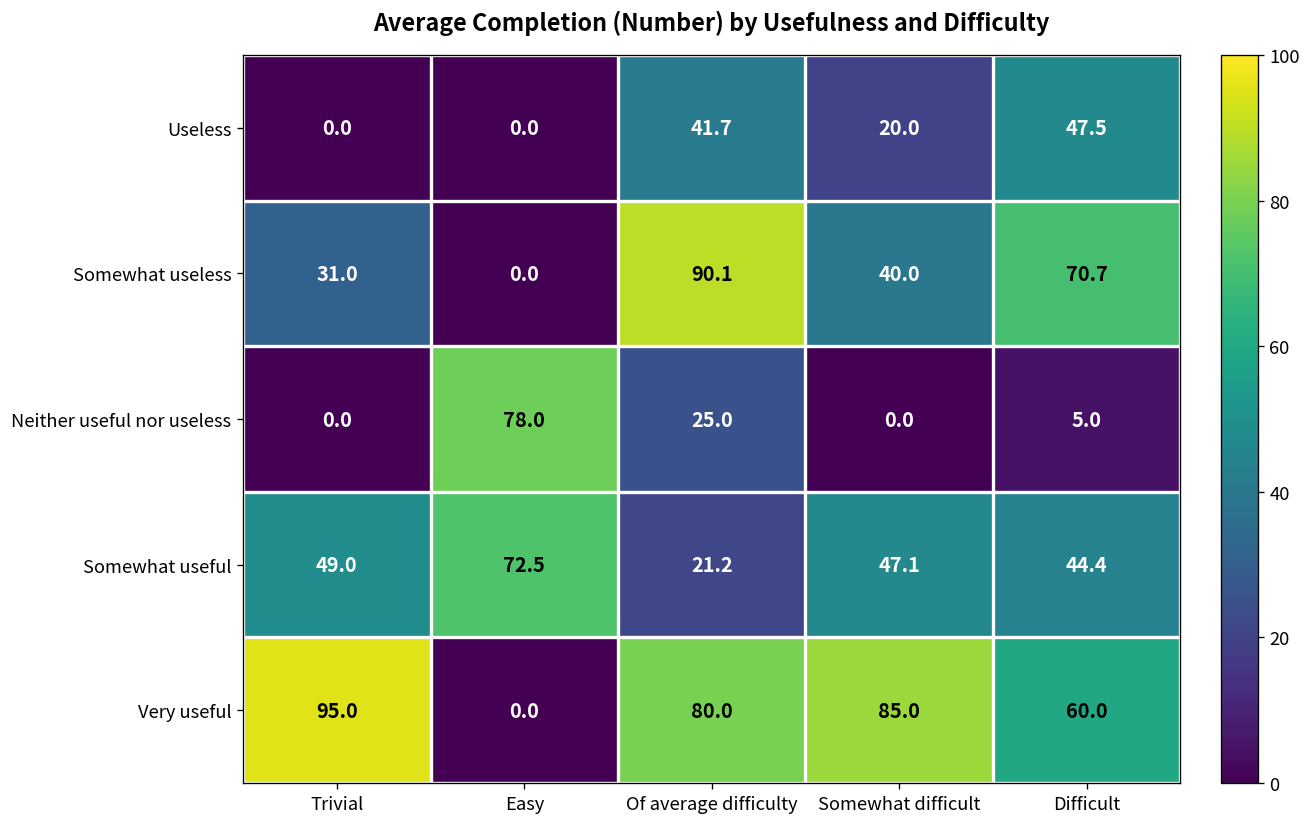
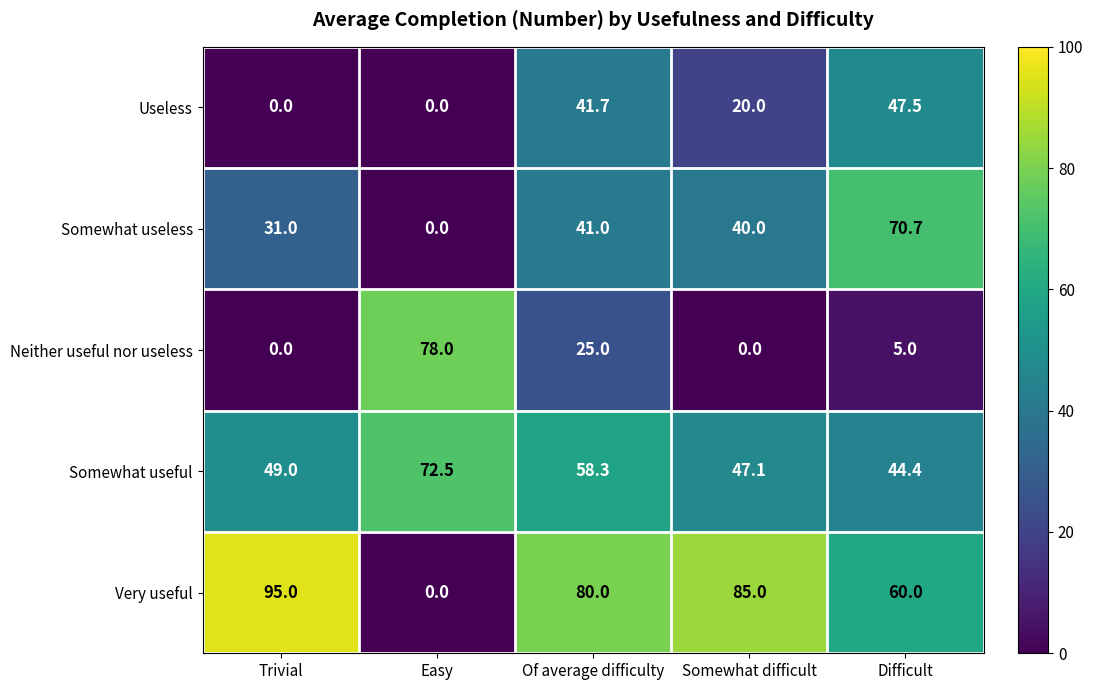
Somewhat useless, Of average difficulty: 90.1 -> 41.0
Somewhat useful, Of average difficulty: 21.2 -> 58.3
